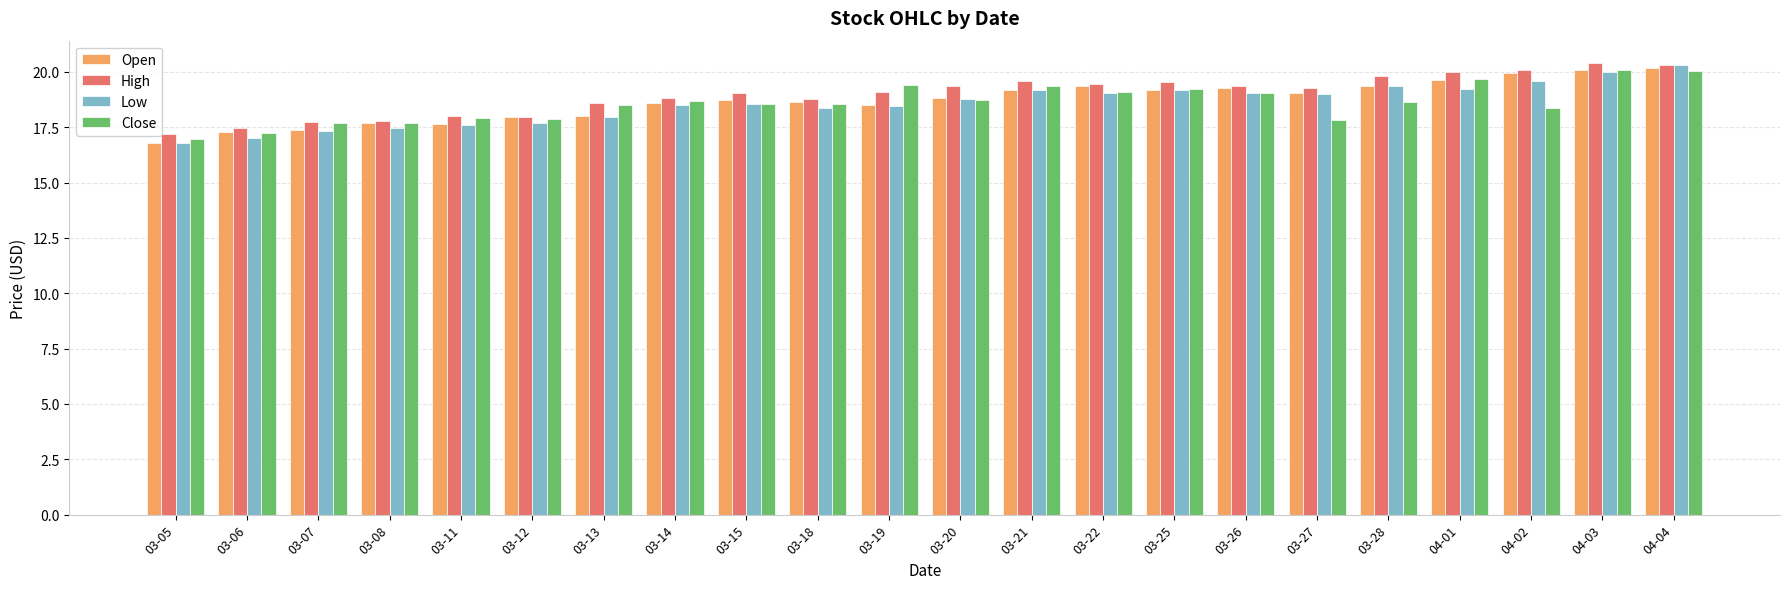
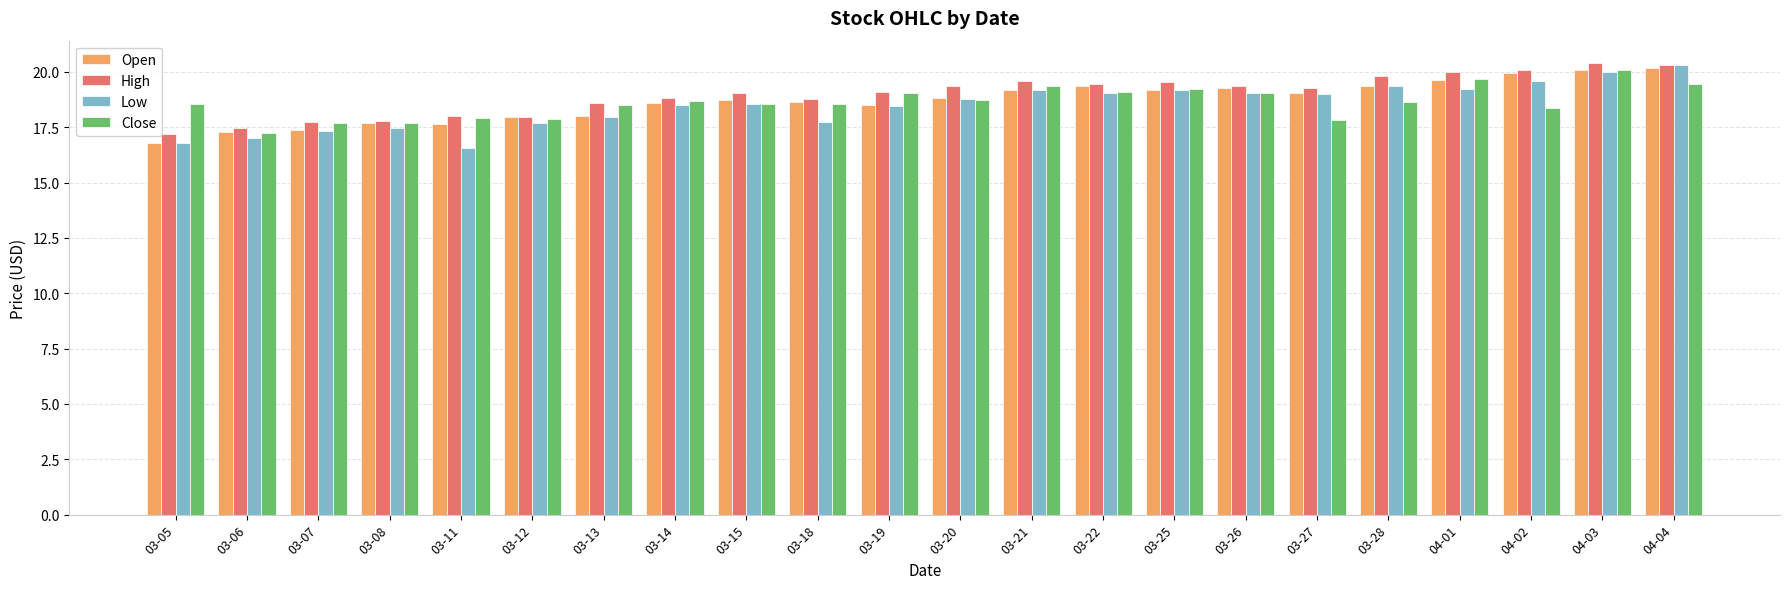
Close, 03-05: 17.0 -> 18.5
Low, 03-11: 17.6 -> 16.5
Low, 03-18: 18.4 -> 17.7
Close, 03-19: 19.4 -> 19.0
Close, 04-04: 20.1 -> 19.5
